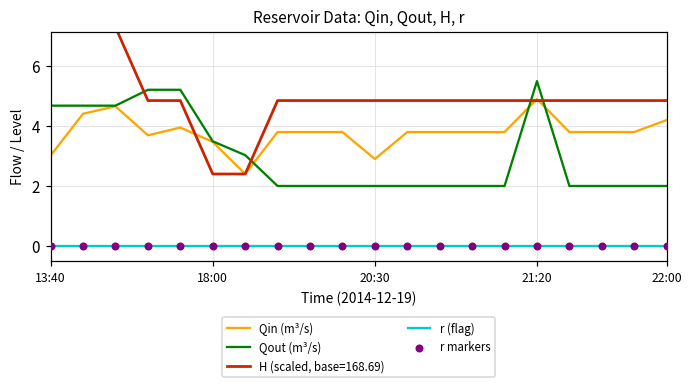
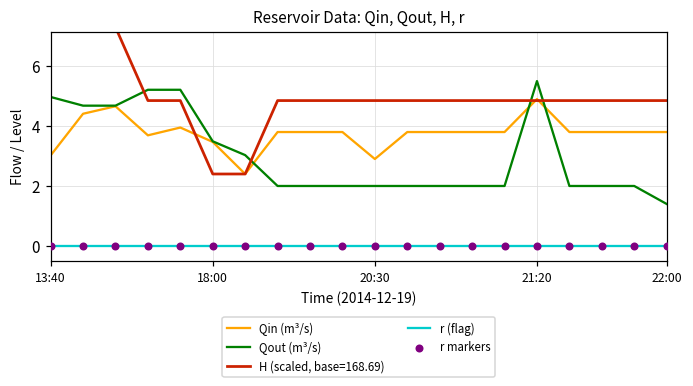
Qout (m³/s), 13:40: 4.7 -> 5.0
Qin (m³/s), 22:00: 4.2 -> 3.8
Qout (m³/s), 22:00: 2.0 -> 1.4
